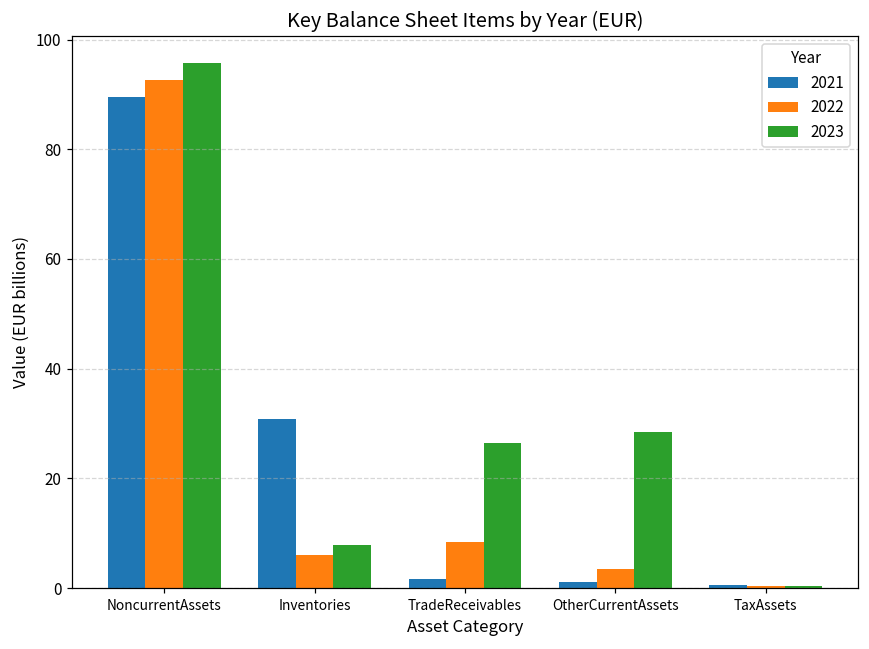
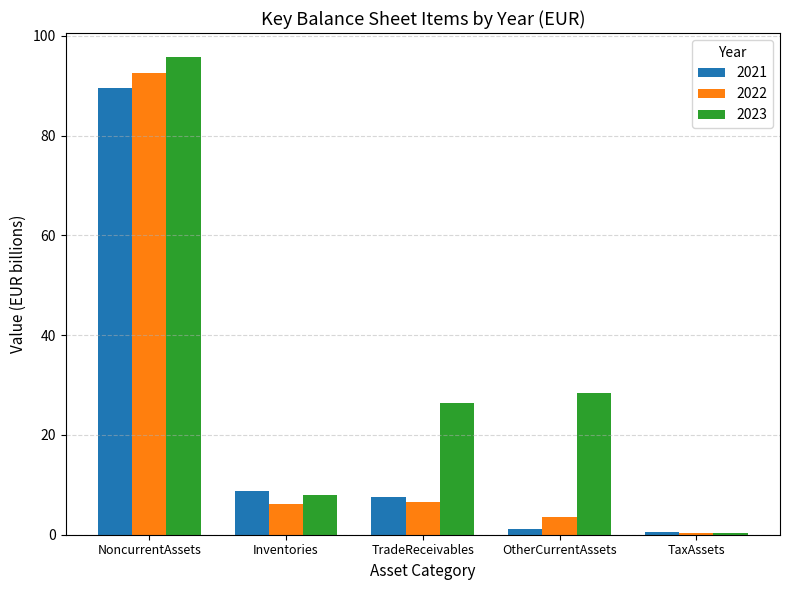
2021, Inventories: 31 -> 9
2021, TradeReceivables: 2 -> 8
2022, TradeReceivables: 8 -> 7
